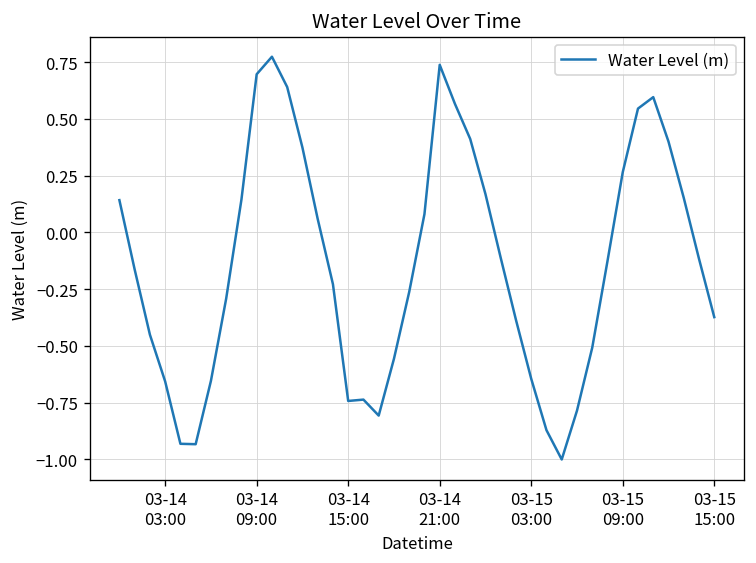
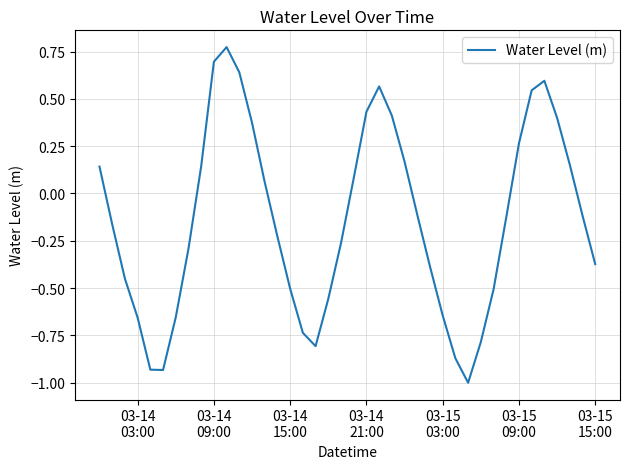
03-14 15:00: -0.74 -> -0.50
03-14 21:00: 0.74 -> 0.43
